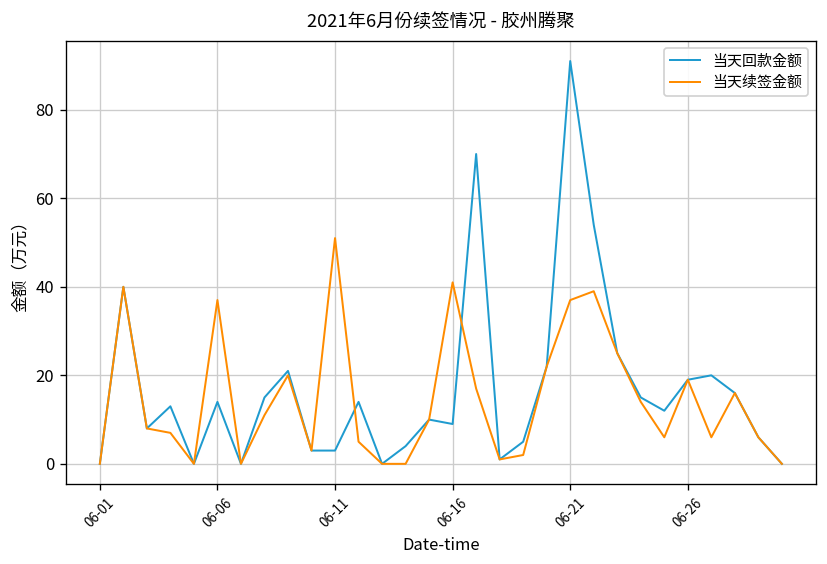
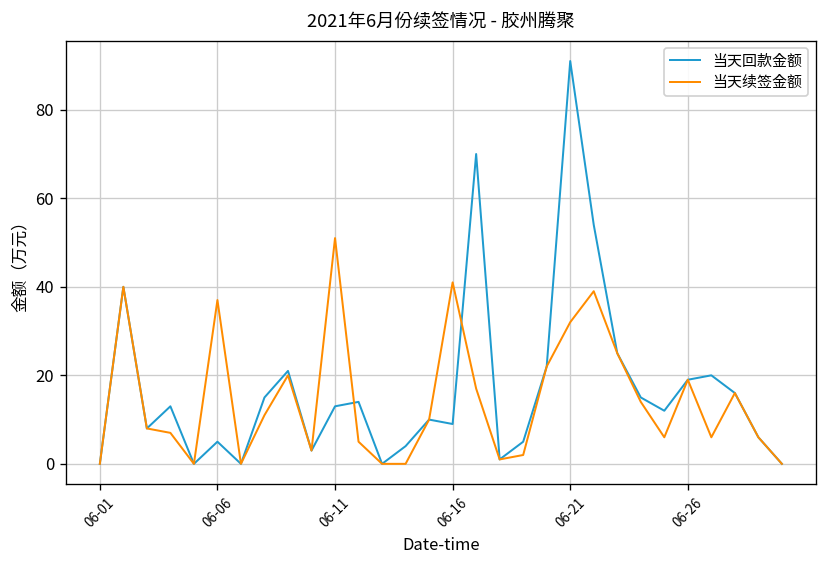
当天回款金额, 06-06: 14 -> 5
当天回款金额, 06-11: 3 -> 13
当天续签金额, 06-21: 37 -> 32
